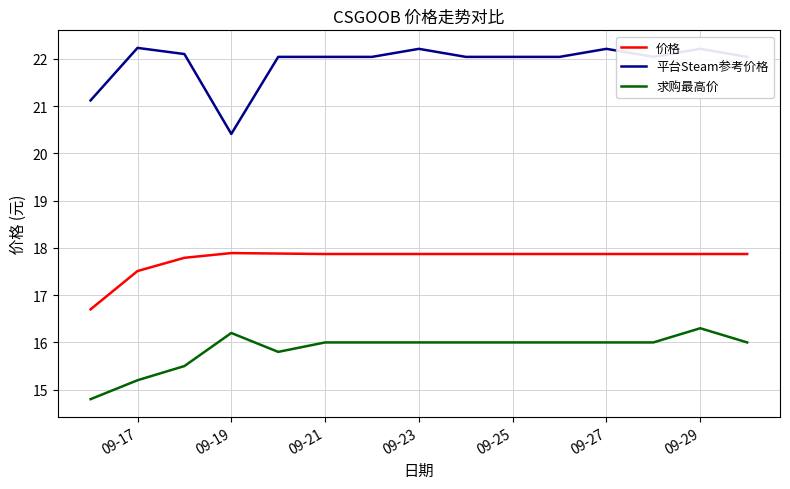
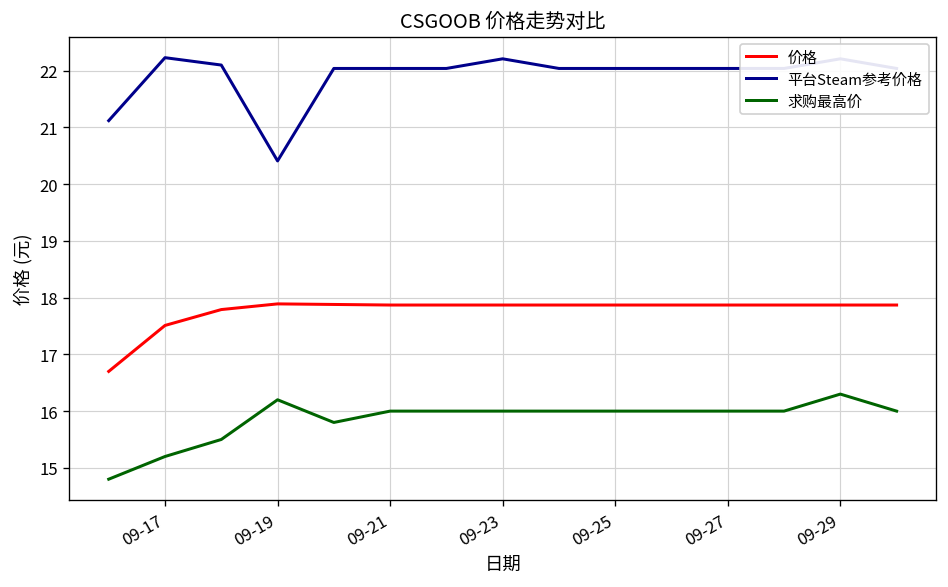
平台Steam参考价格, 09-27: 22.2 -> 22.0
